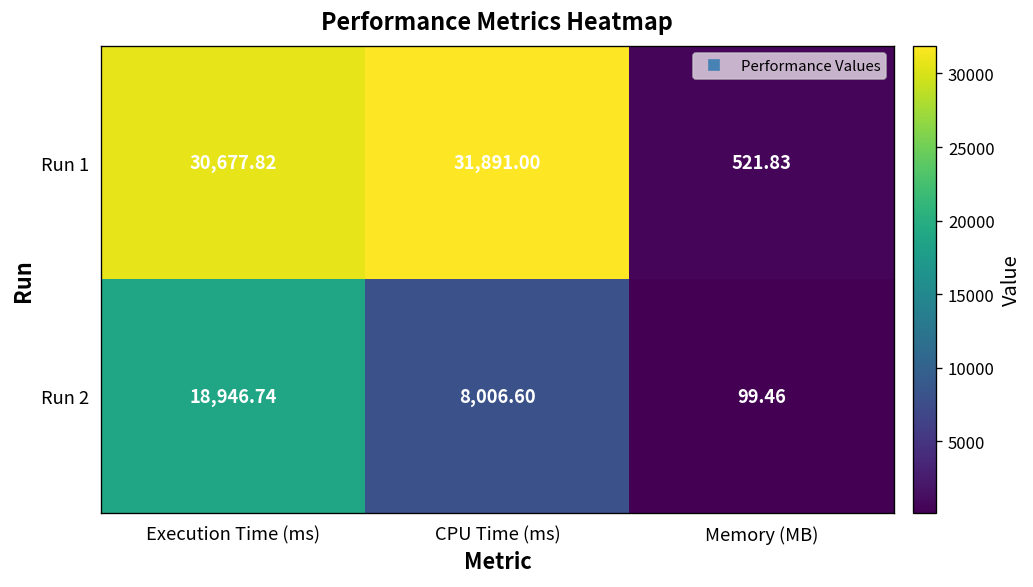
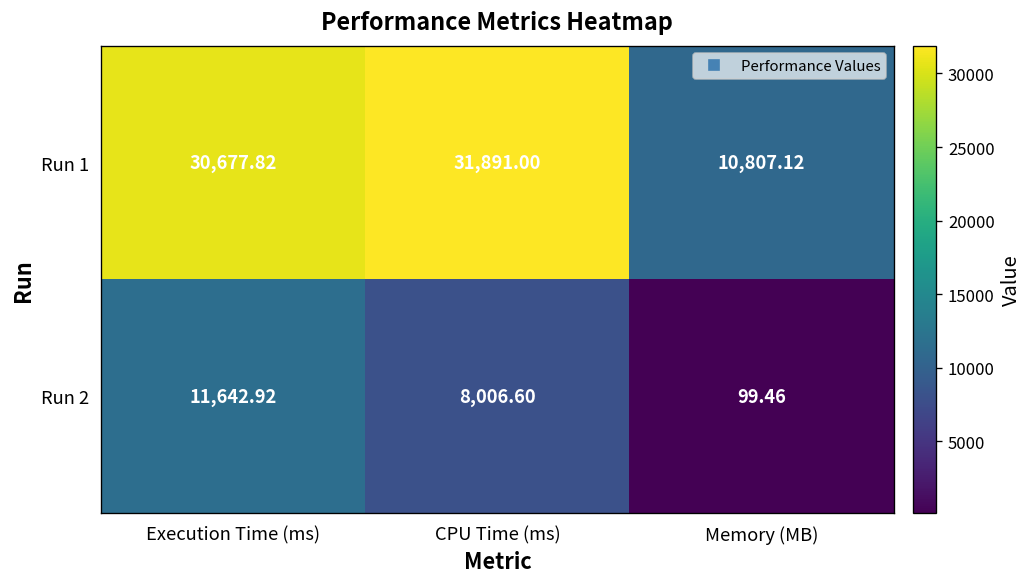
Run 1, Memory (MB): 521.83 -> 10,807.12
Run 2, Execution Time (ms): 18,946.74 -> 11,642.92
